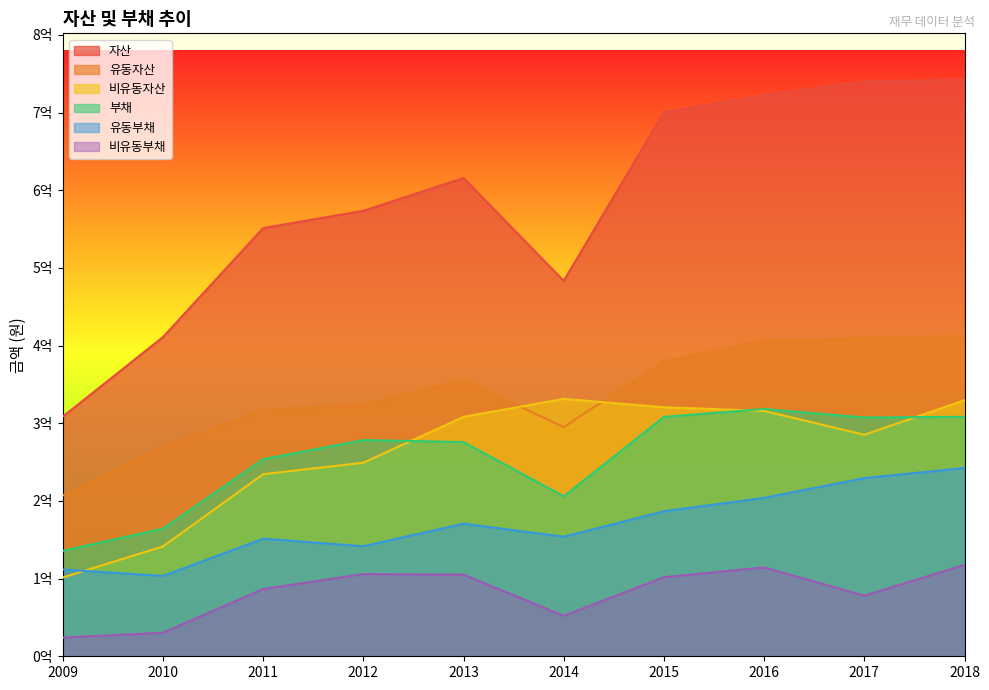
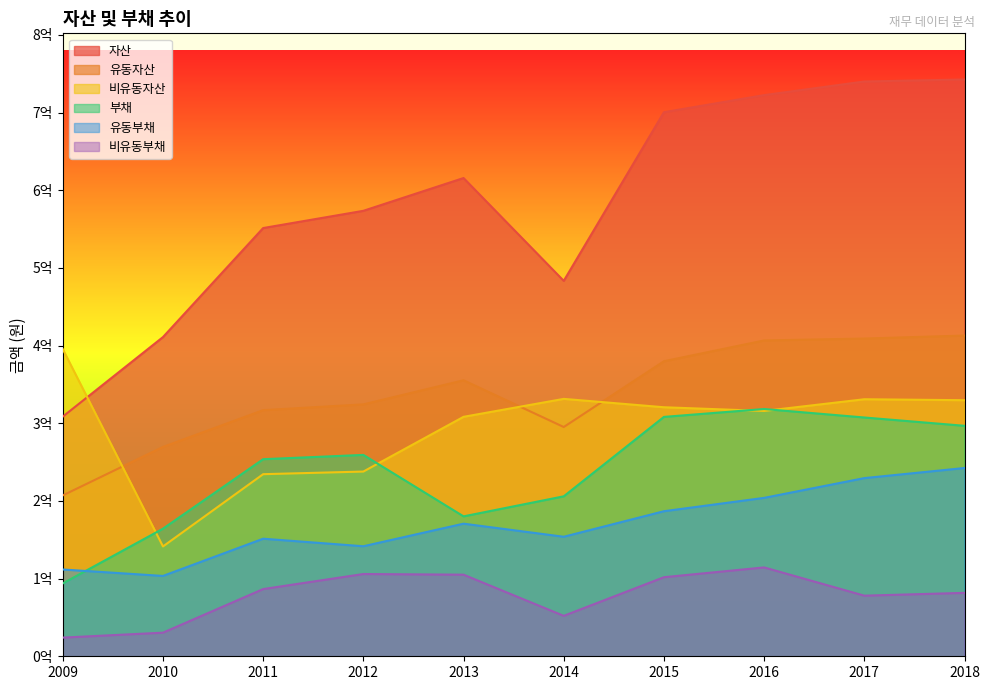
비유동자산, 2009: 1.0억 -> 4.0억
부채, 2009: 1.4억 -> 0.9억
비유동자산, 2012: 2.5억 -> 2.4억
부채, 2012: 2.8억 -> 2.6억
부채, 2013: 2.8억 -> 1.8억
비유동자산, 2017: 2.9억 -> 3.3억
부채, 2018: 3.1억 -> 3.0억
비유동부채, 2018: 1.2억 -> 0.8억
